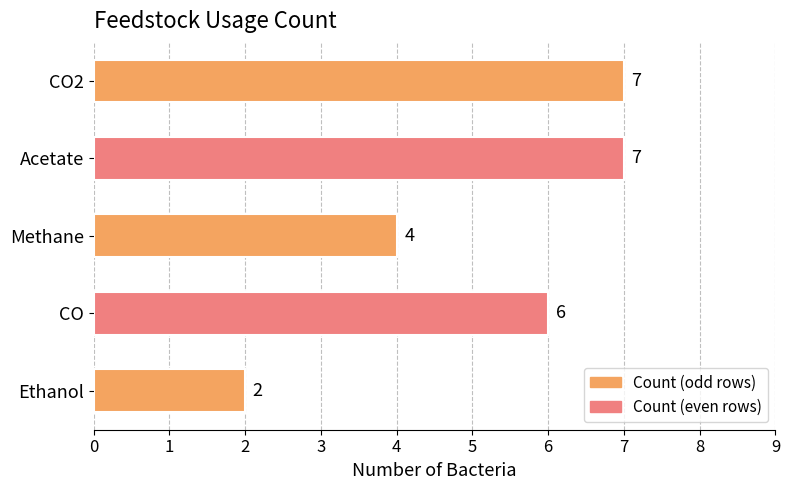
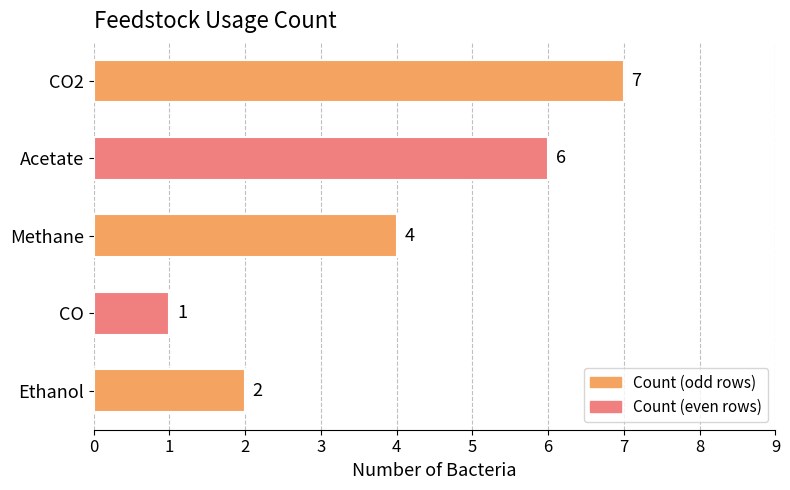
Acetate: 7 -> 6
CO: 6 -> 1
